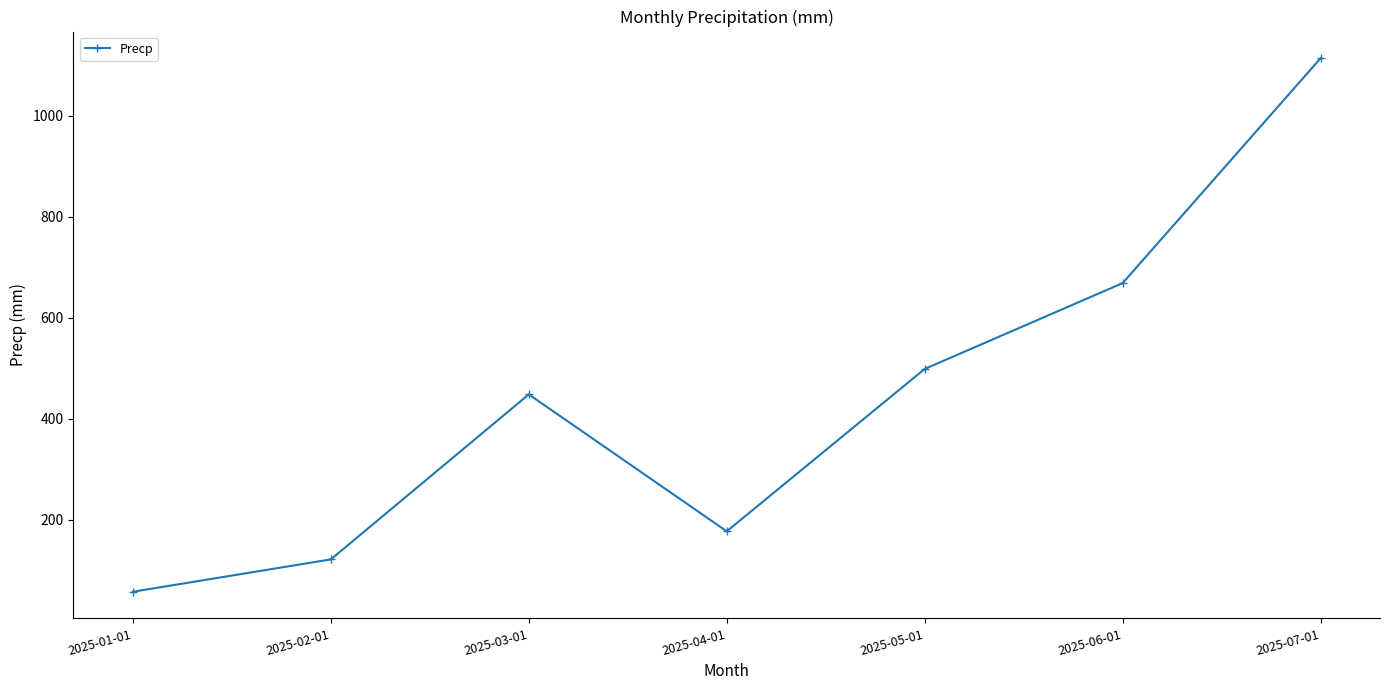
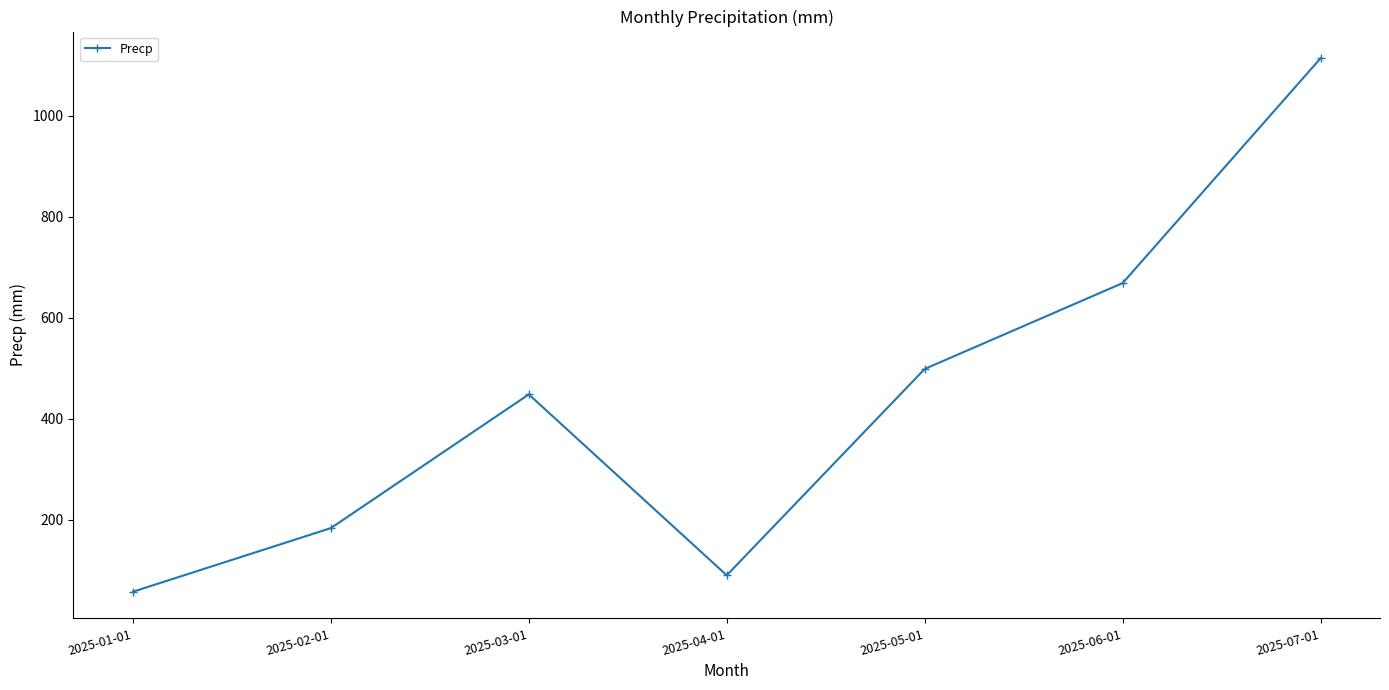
2025-02-01: 120 -> 180
2025-04-01: 180 -> 90
